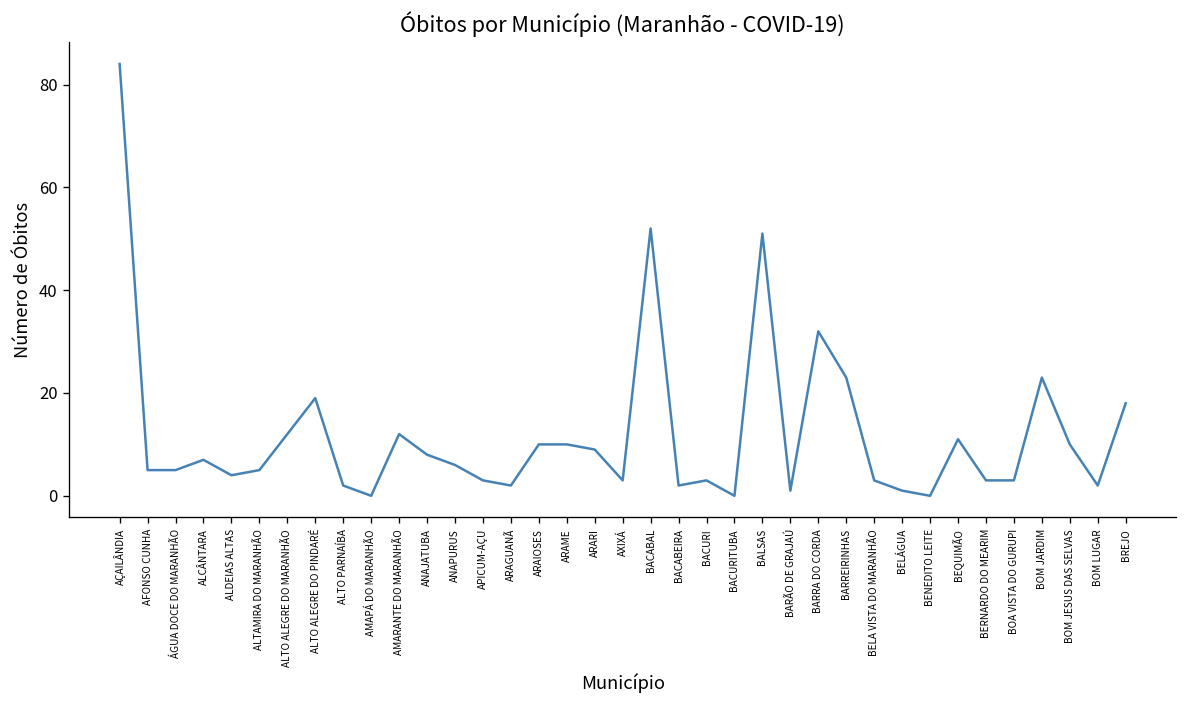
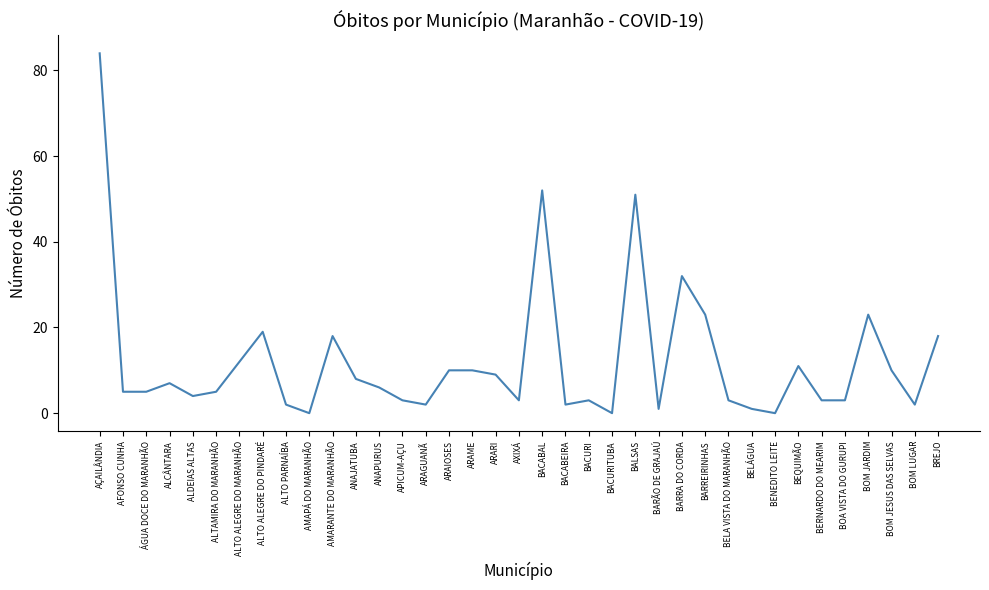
AMARANTE DO MARANHÃO: 12 -> 18
